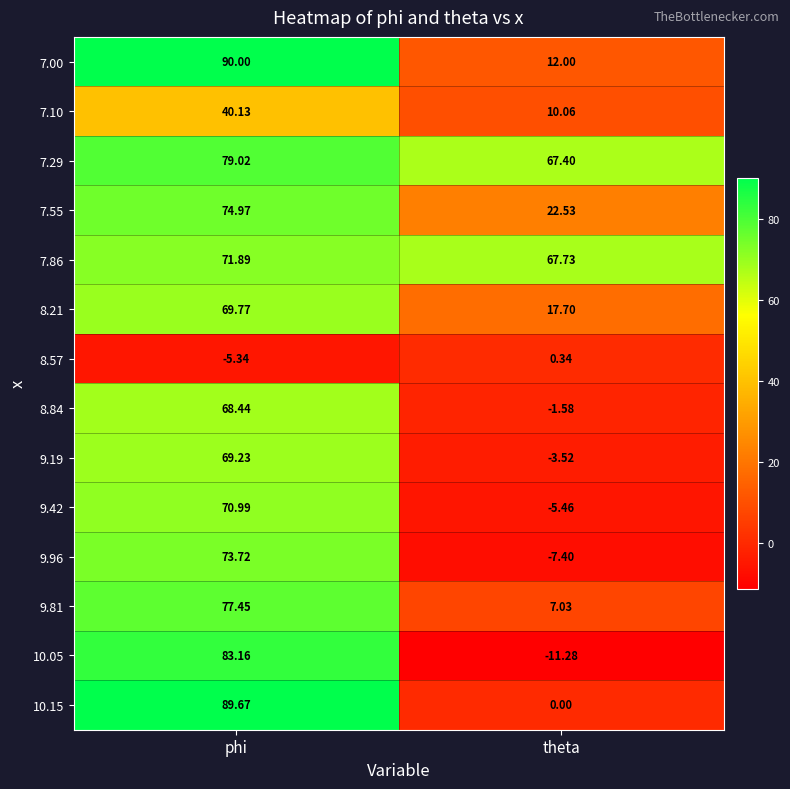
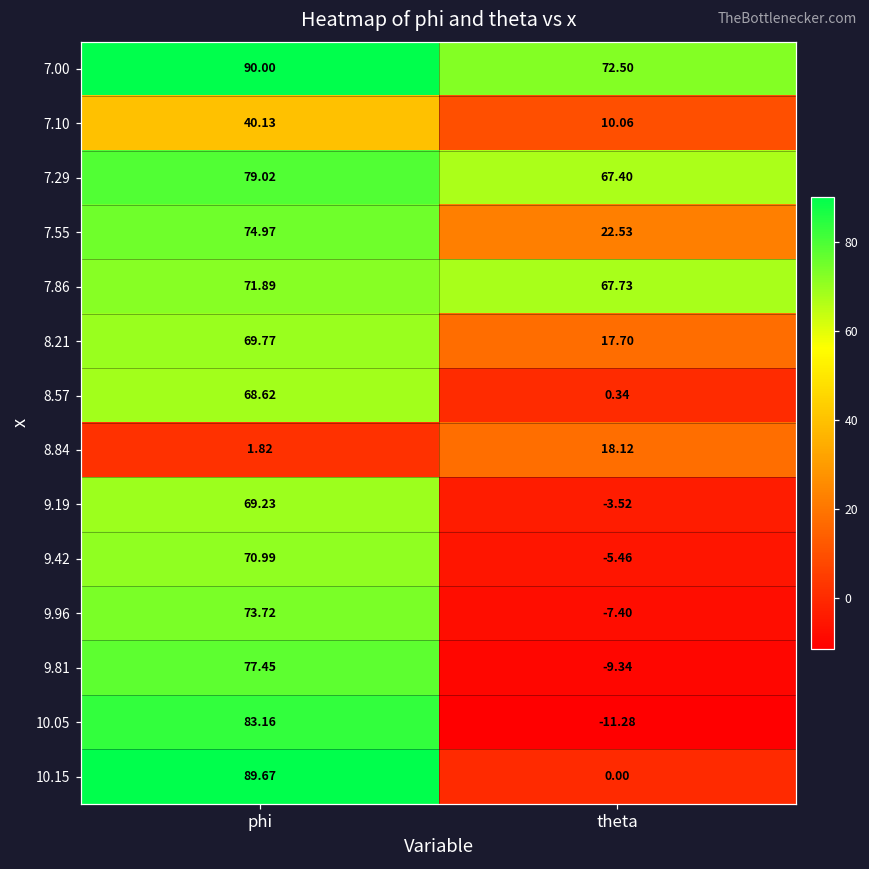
7.00, theta: 12.00 -> 72.50
8.57, phi: -5.34 -> 68.62
8.84, phi: 68.44 -> 1.82
8.84, theta: -1.58 -> 18.12
9.81, theta: 7.03 -> -9.34
